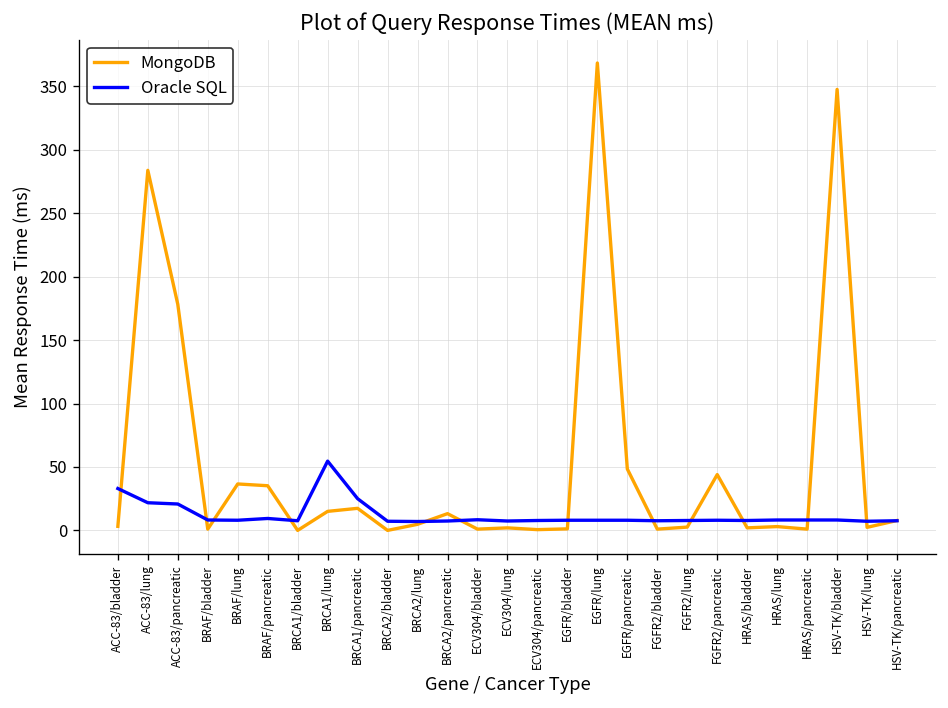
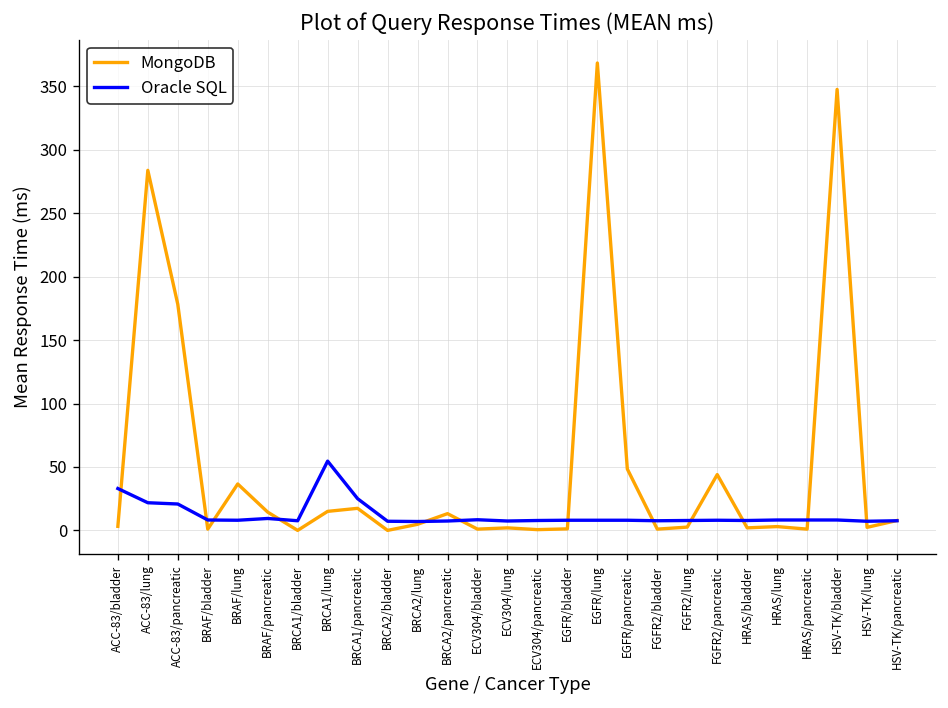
MongoDB, BRAF/pancreatic: 35 -> 14
